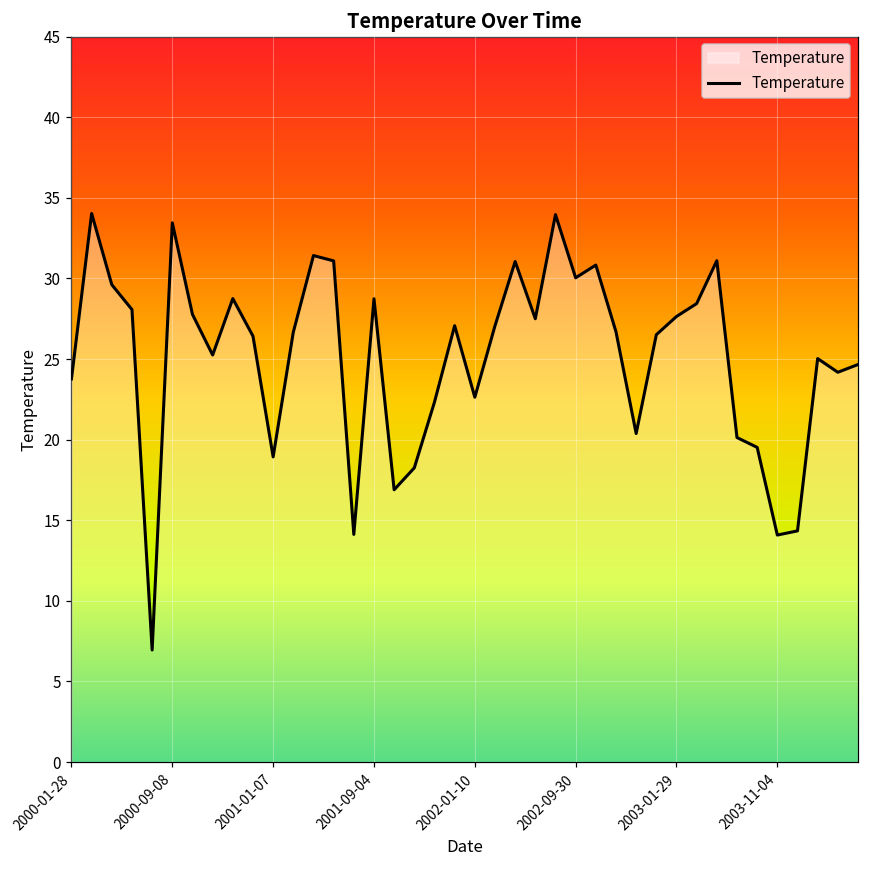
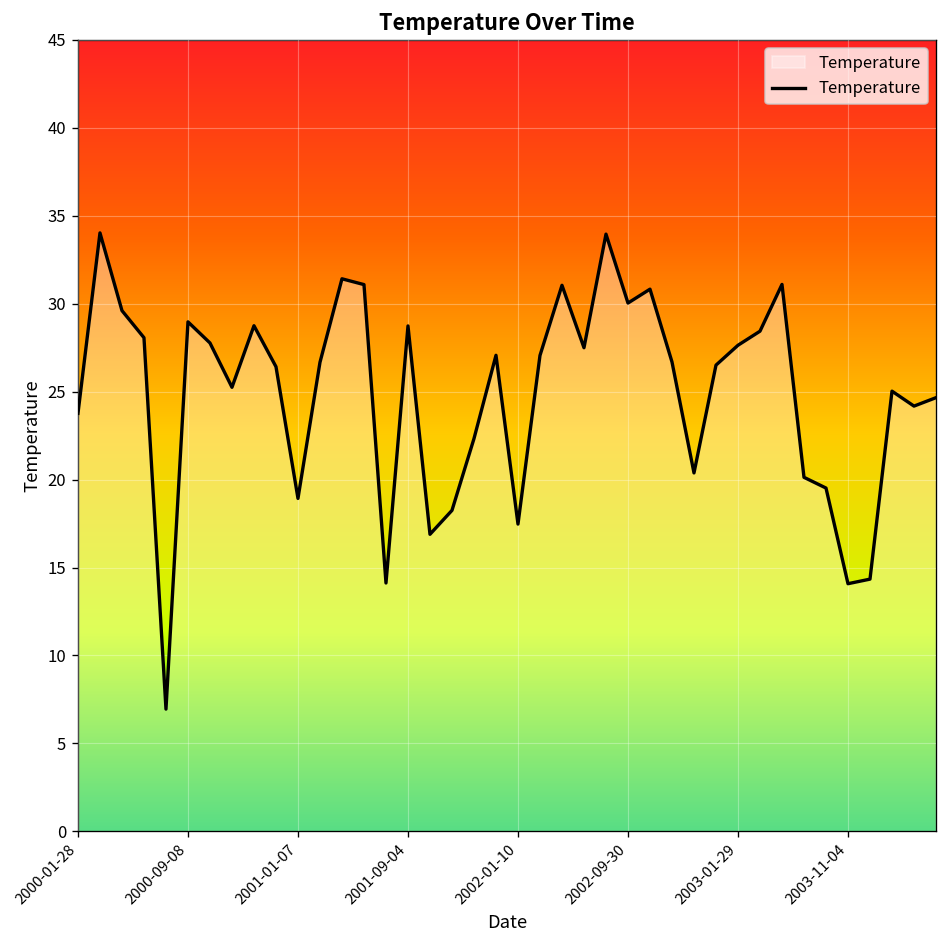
2000-09-08: 33.5 -> 29.0
2002-01-10: 22.6 -> 17.5
